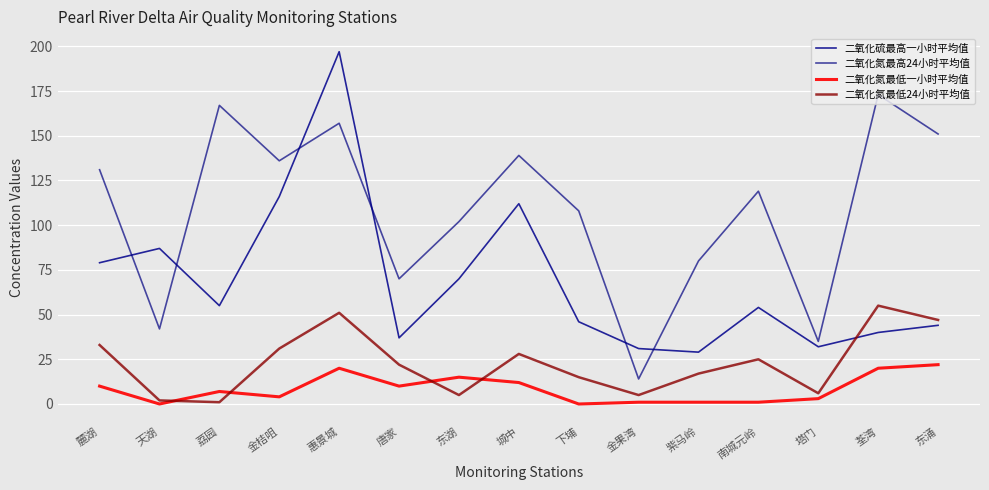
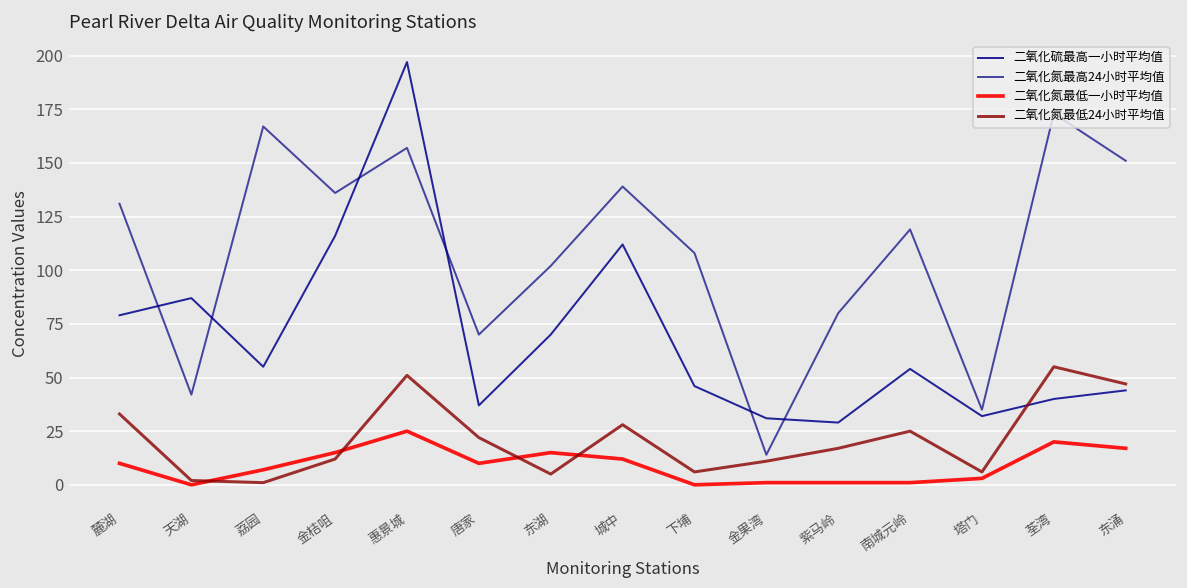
二氧化氮最低一小时平均值, 金桔咀: 4 -> 15
二氧化氮最低24小时平均值, 金桔咀: 31 -> 12
二氧化氮最低一小时平均值, 惠景城: 20 -> 25
二氧化氮最低24小时平均值, 下埔: 15 -> 6
二氧化氮最低24小时平均值, 金果湾: 5 -> 11
二氧化氮最低一小时平均值, 东涌: 22 -> 17
